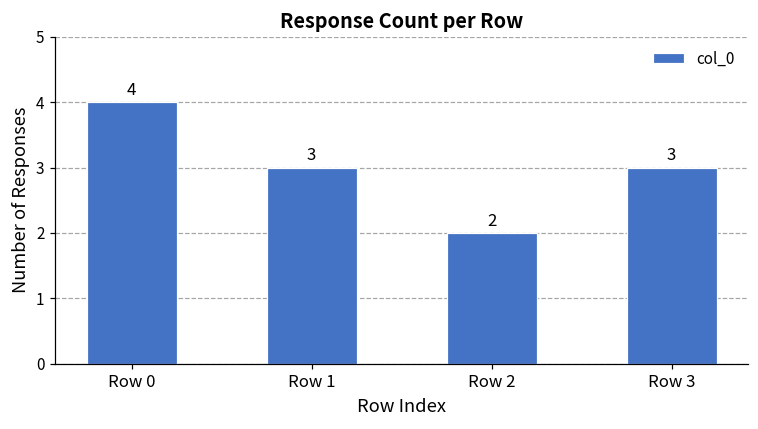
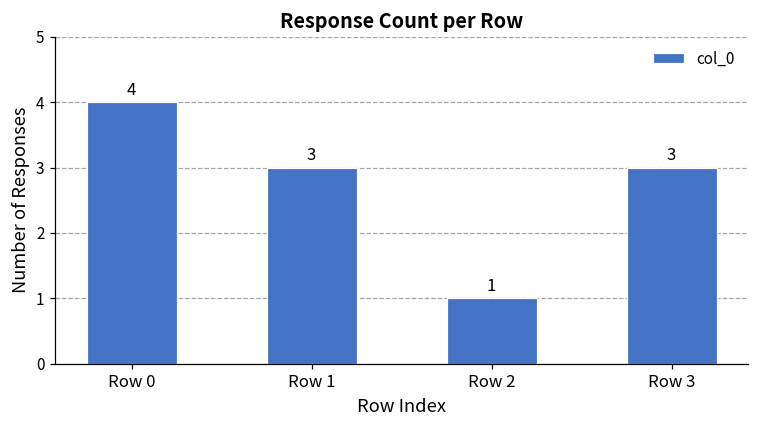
Row 2: 2 -> 1
